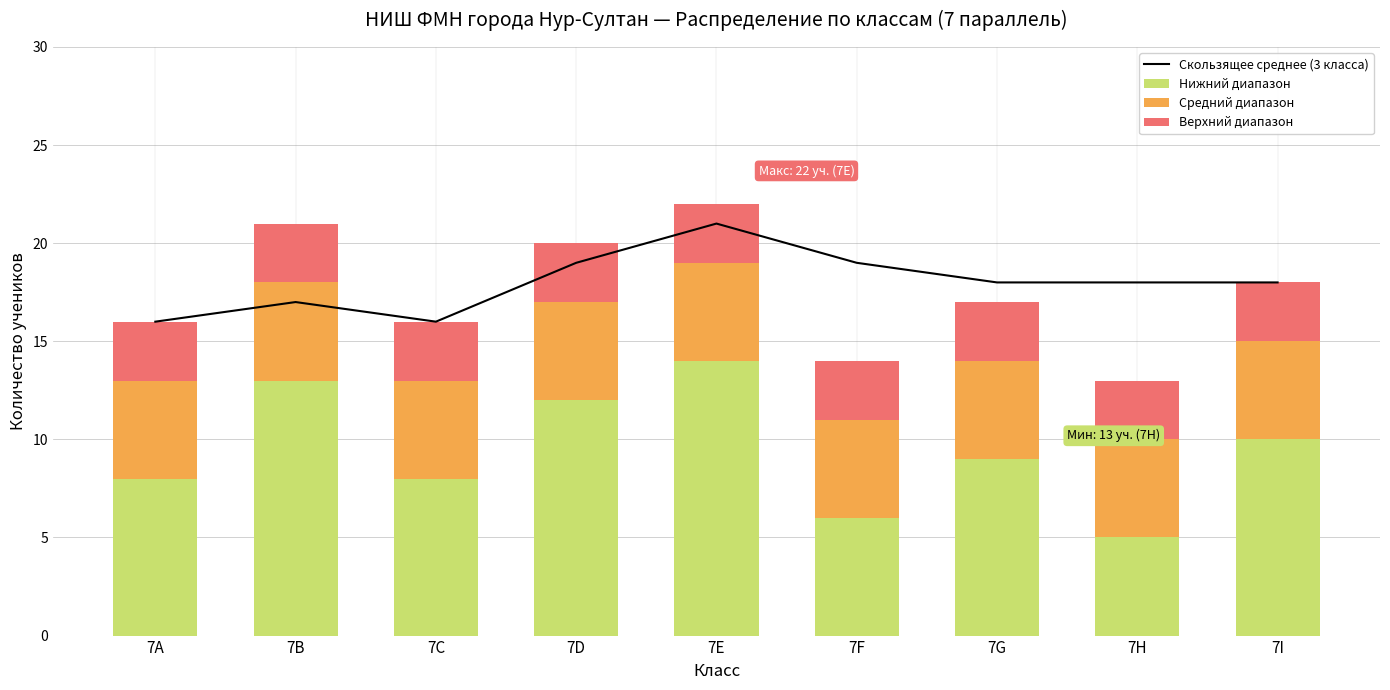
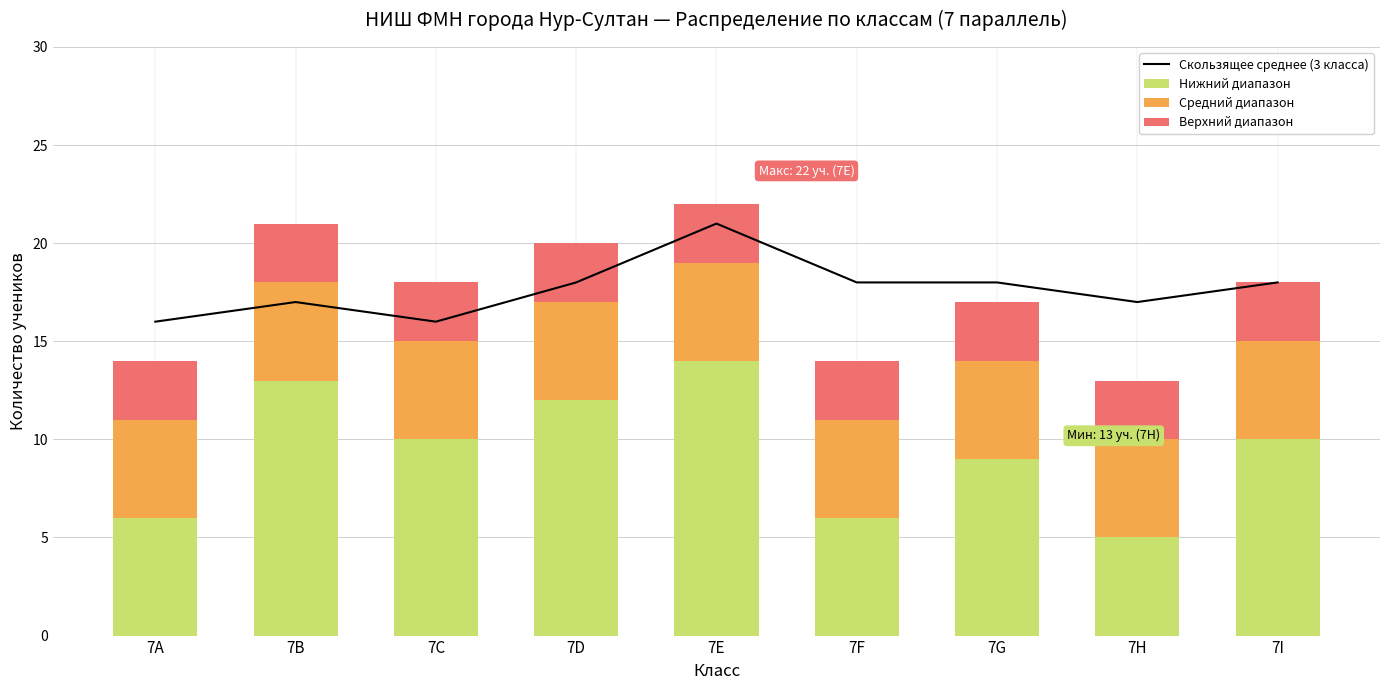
Нижний диапазон, 7А: 8.0 -> 6.0
Нижний диапазон, 7С: 8.0 -> 10.0
Скользящее среднее (3 класса), 7D: 19 -> 18
Скользящее среднее (3 класса), 7F: 19 -> 18
Скользящее среднее (3 класса), 7H: 18 -> 17
